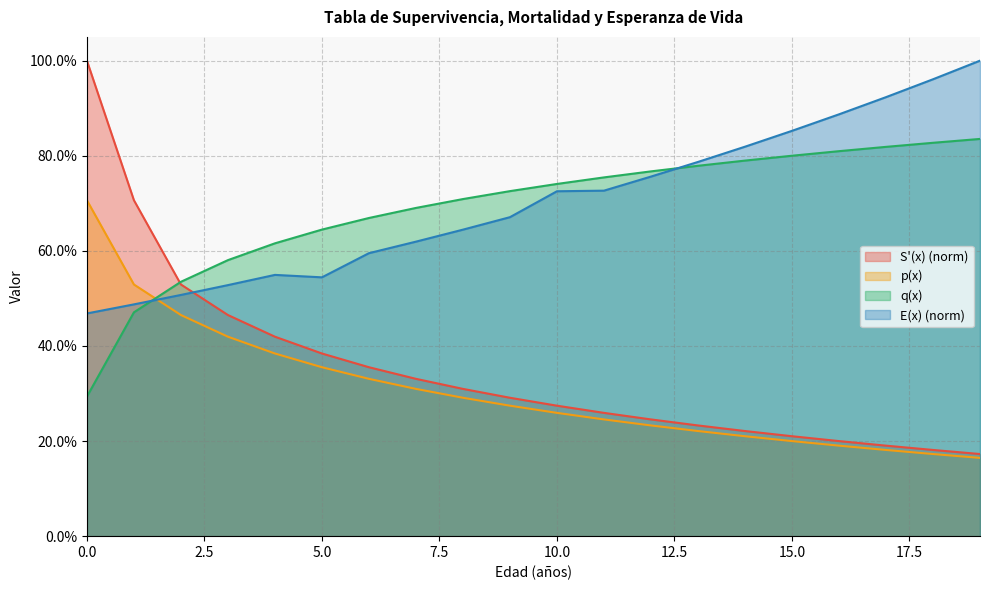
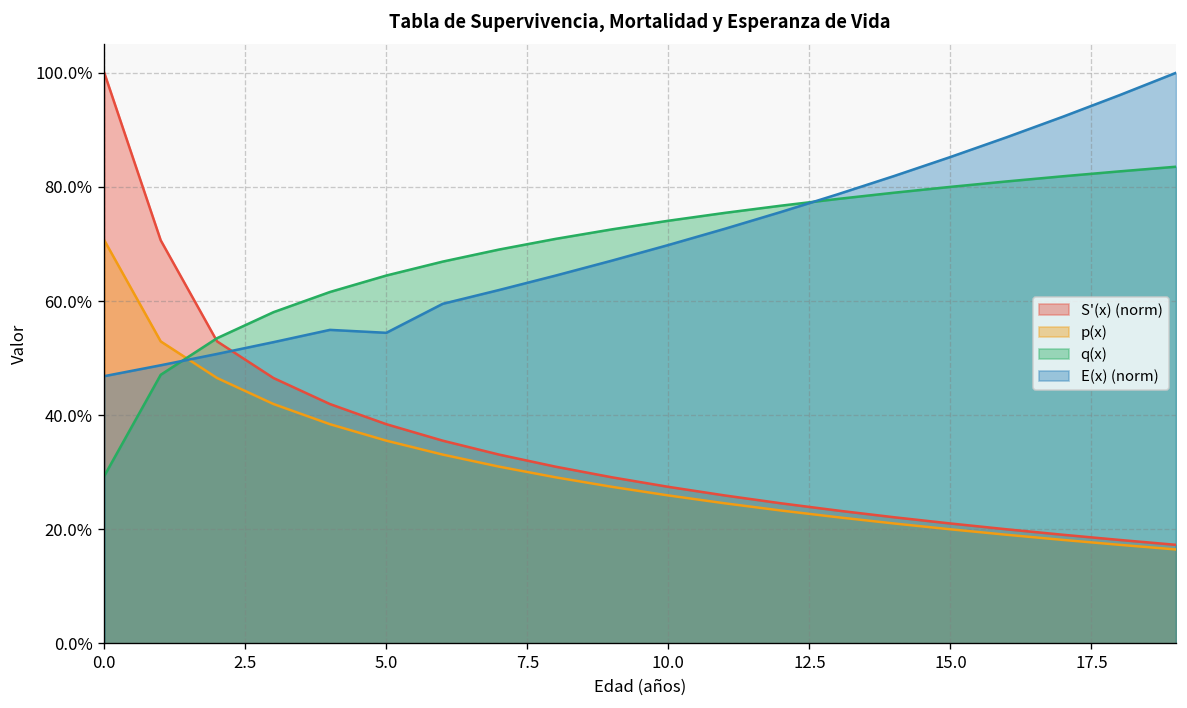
E(x) (norm), 10.0: 73% -> 70%
